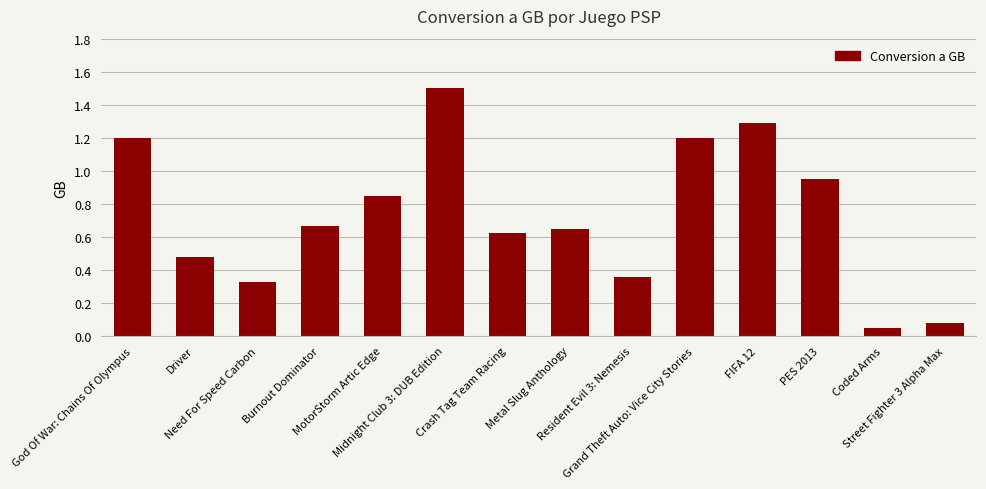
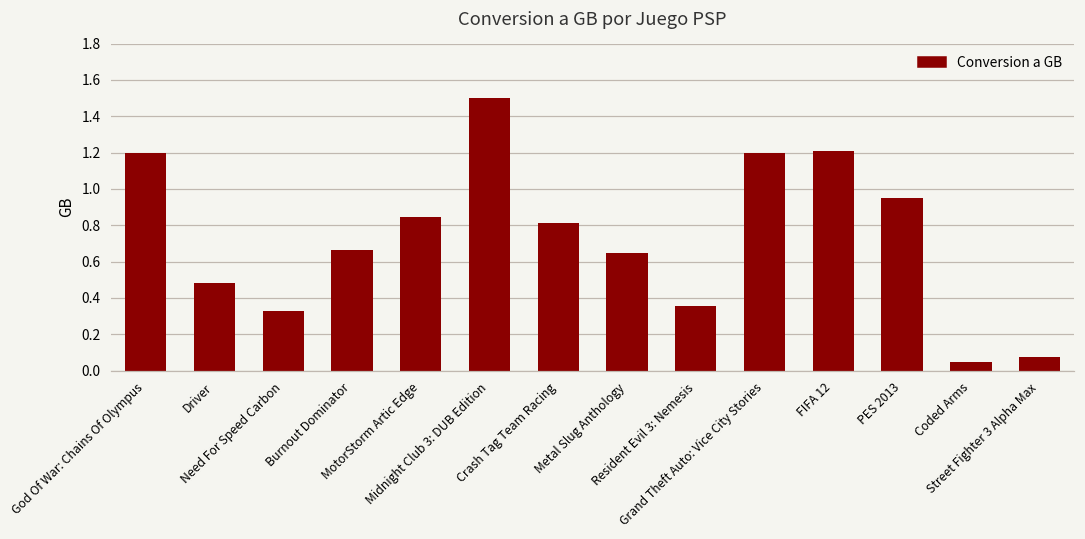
Crash Tag Team Racing: 0.63 -> 0.81
FIFA 12: 1.29 -> 1.21
